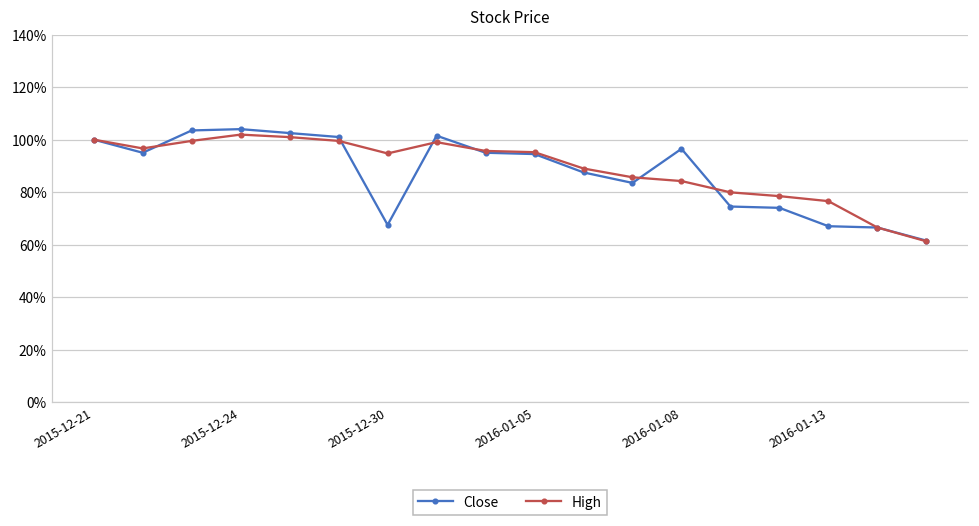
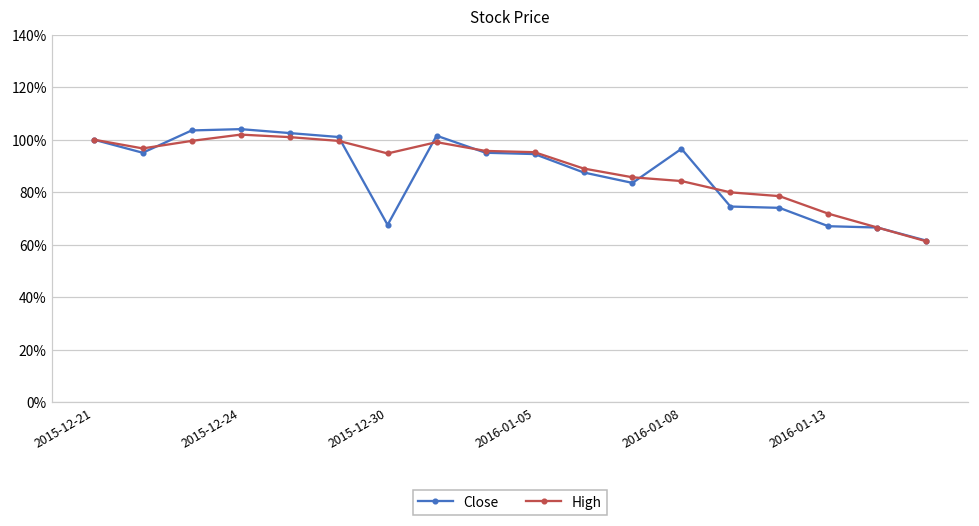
High, 2016-01-13: 77% -> 72%
